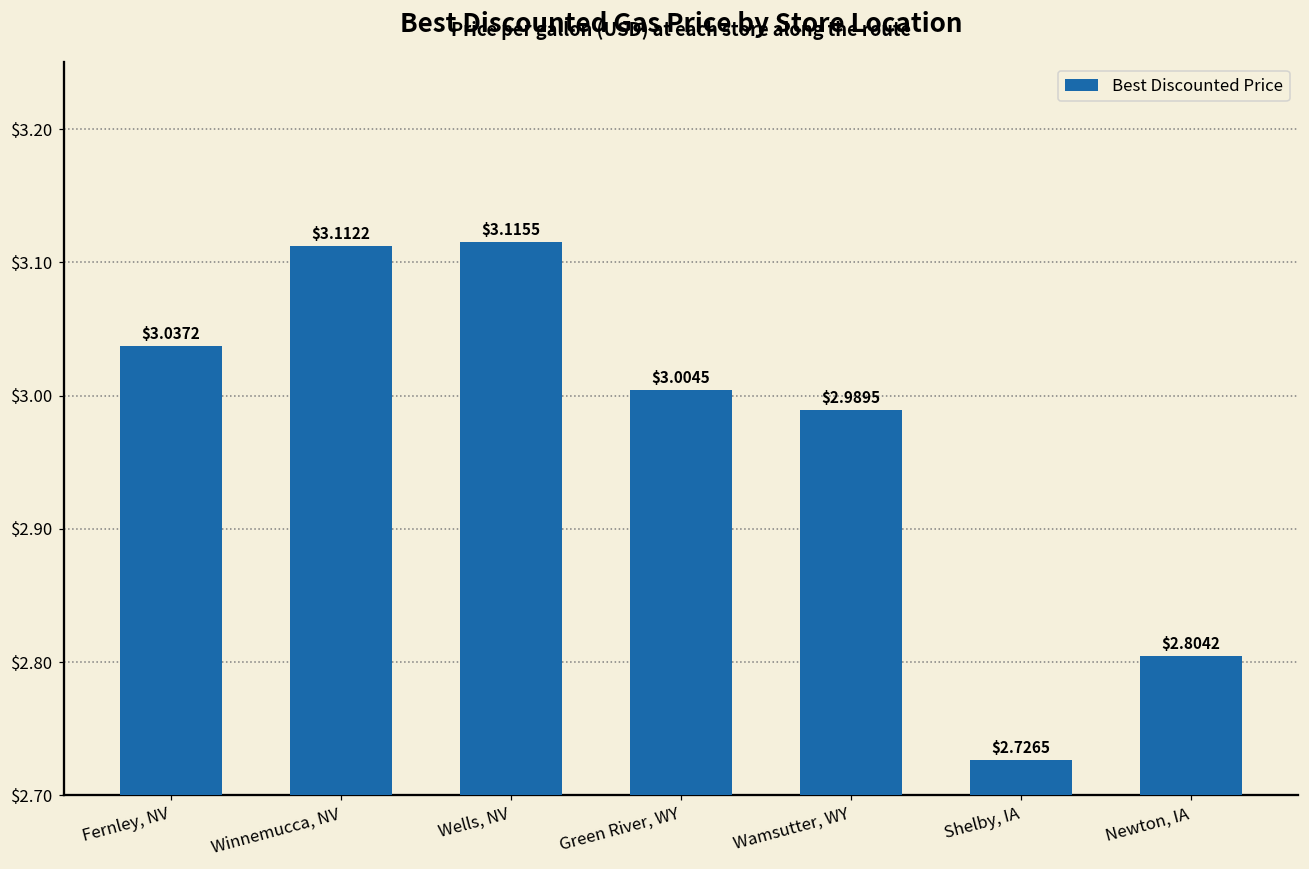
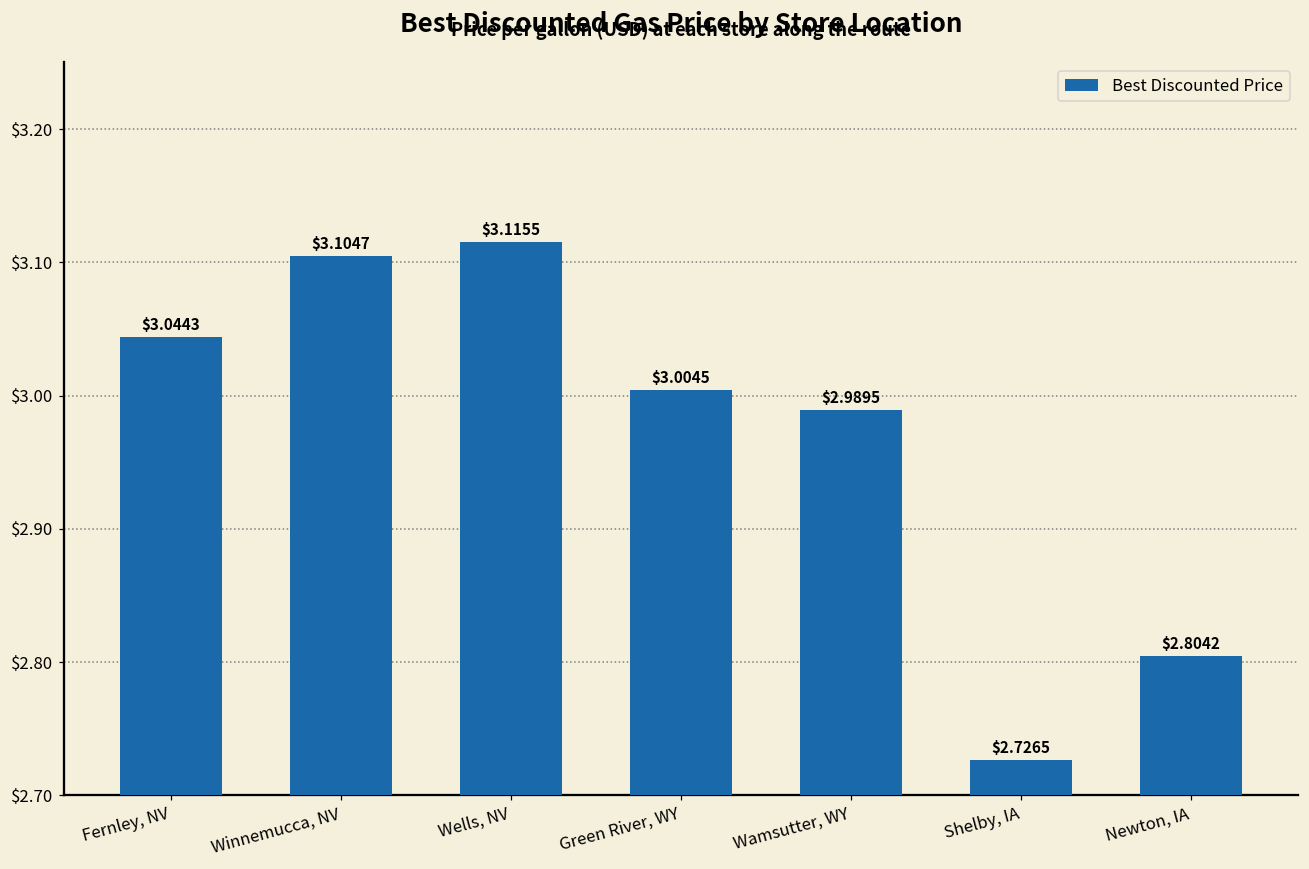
Fernley, NV: $3.0372 -> $3.0443
Winnemucca, NV: $3.1122 -> $3.1047
